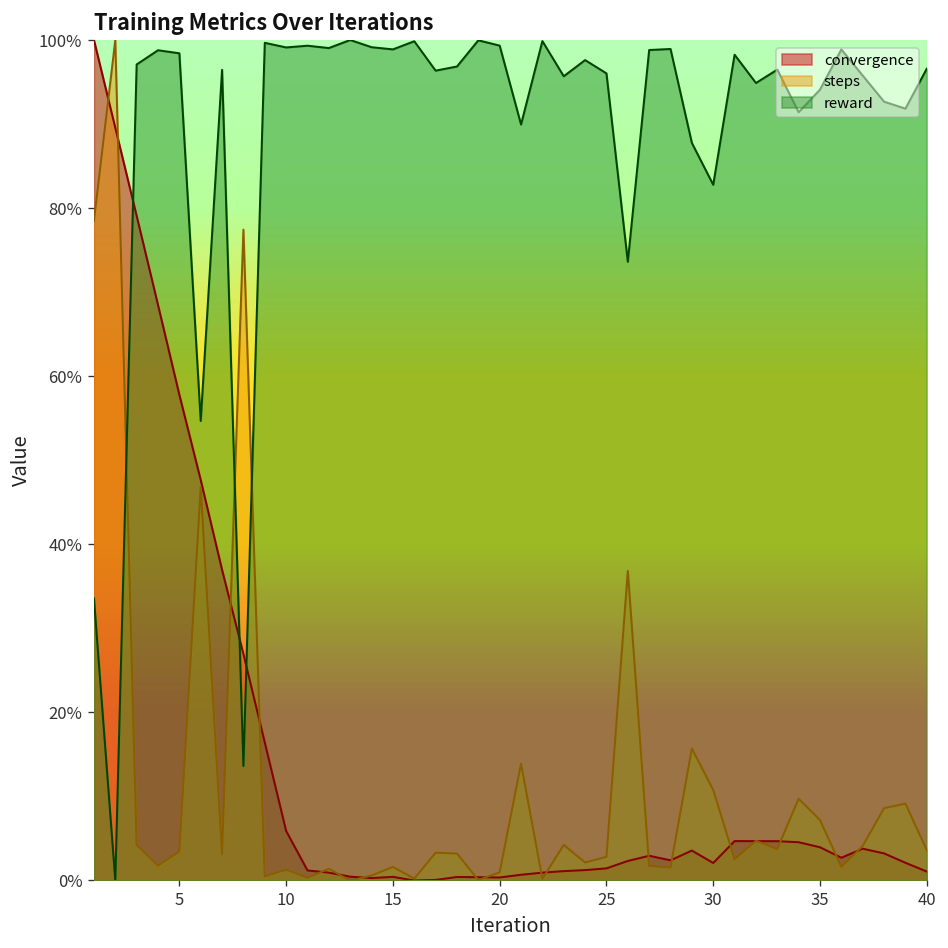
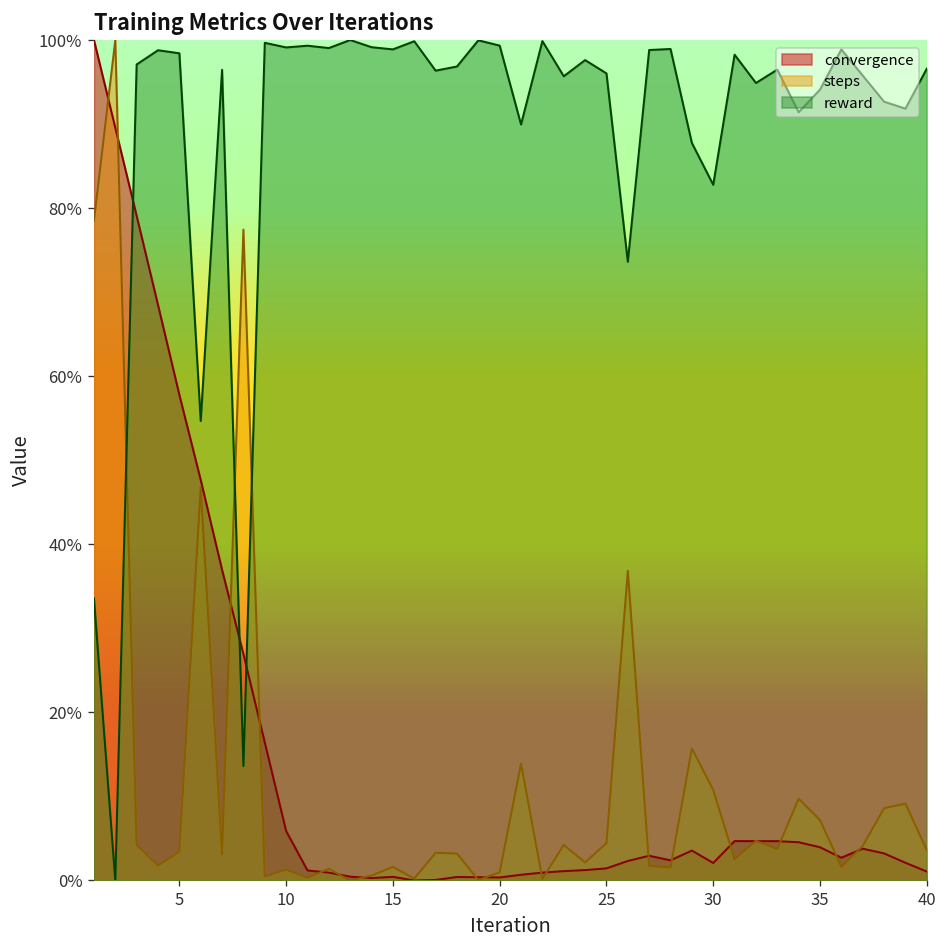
steps, 25: 3% -> 4%
